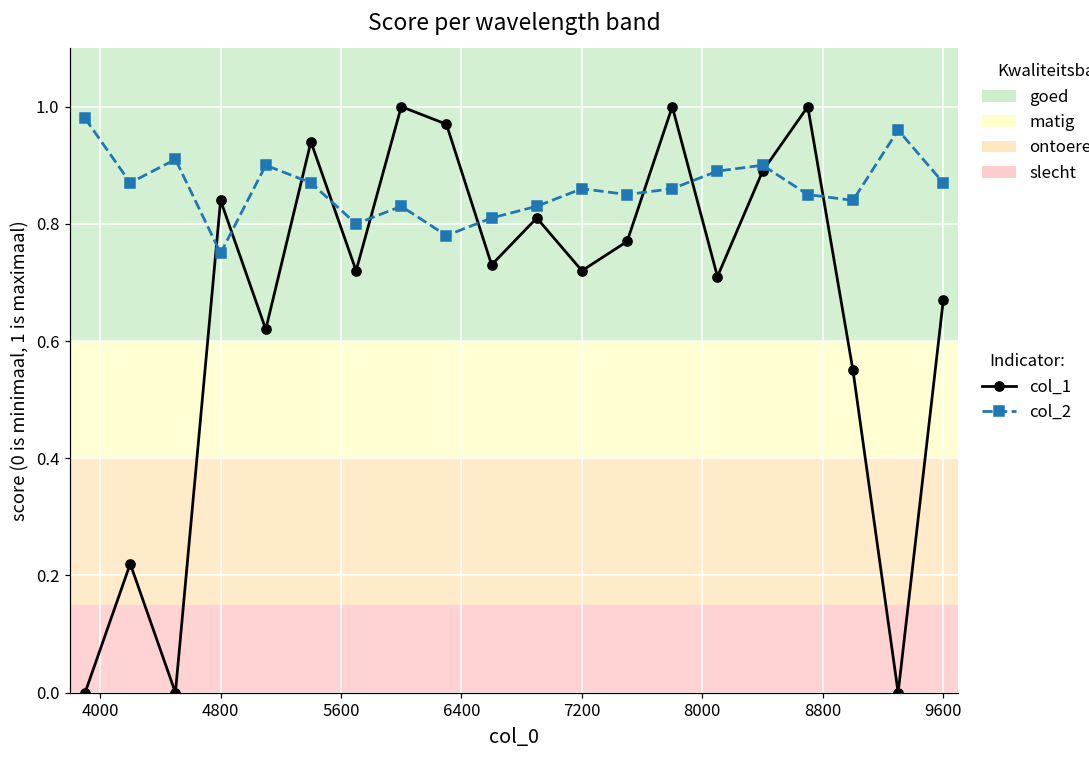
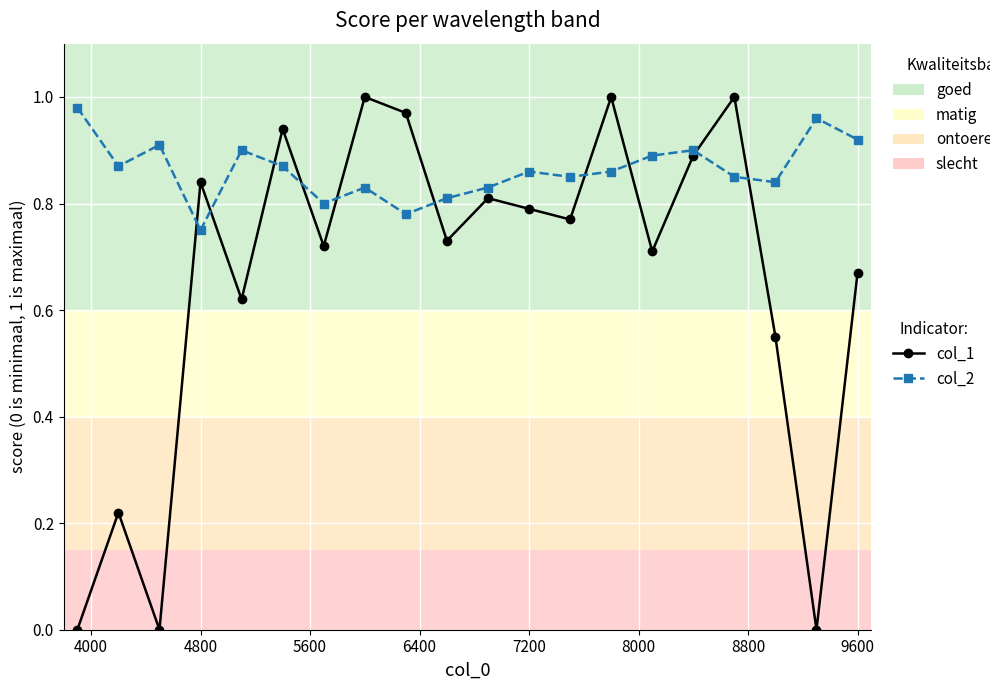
col_1, 7200: 0.72 -> 0.79
col_2, 9600: 0.87 -> 0.92
